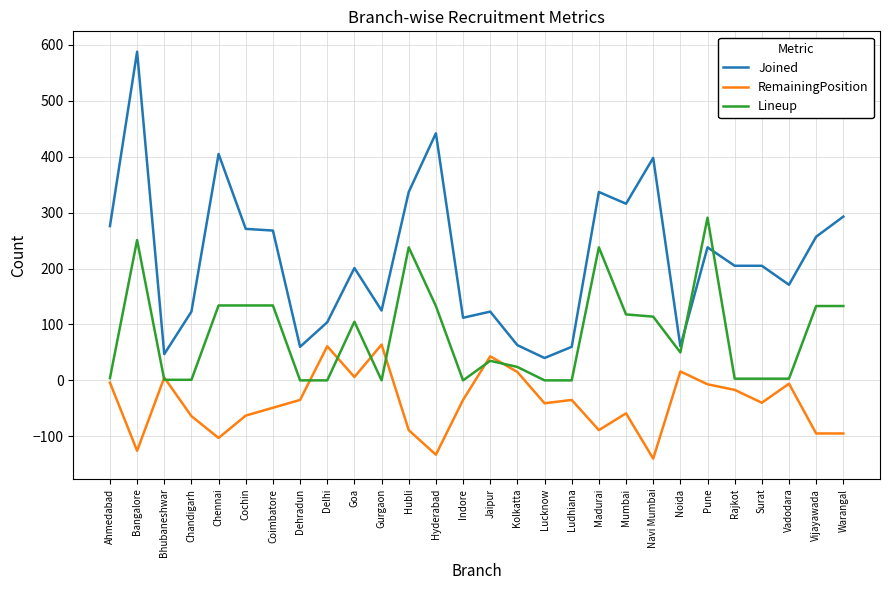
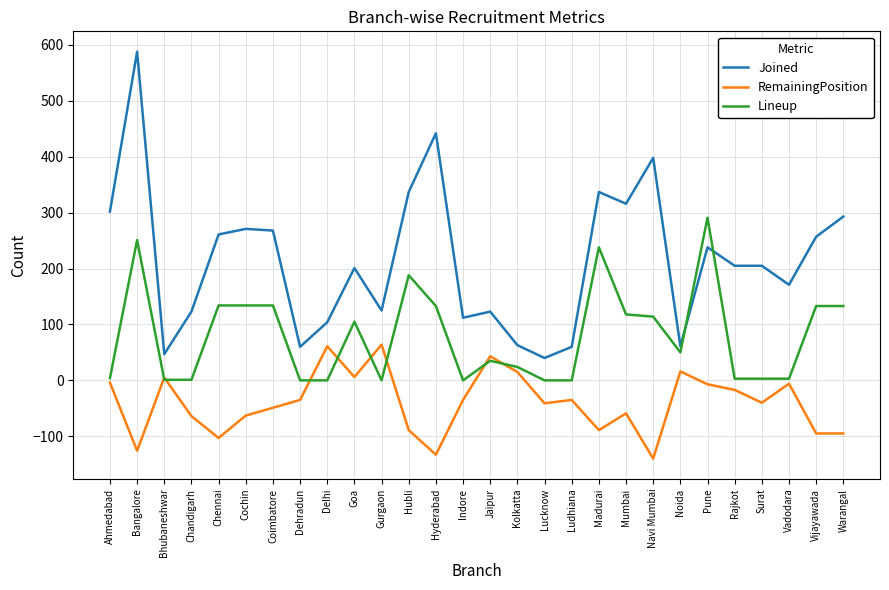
Joined, Ahmedabad: 280 -> 300
Joined, Chennai: 410 -> 260
Lineup, Hubli: 240 -> 190
